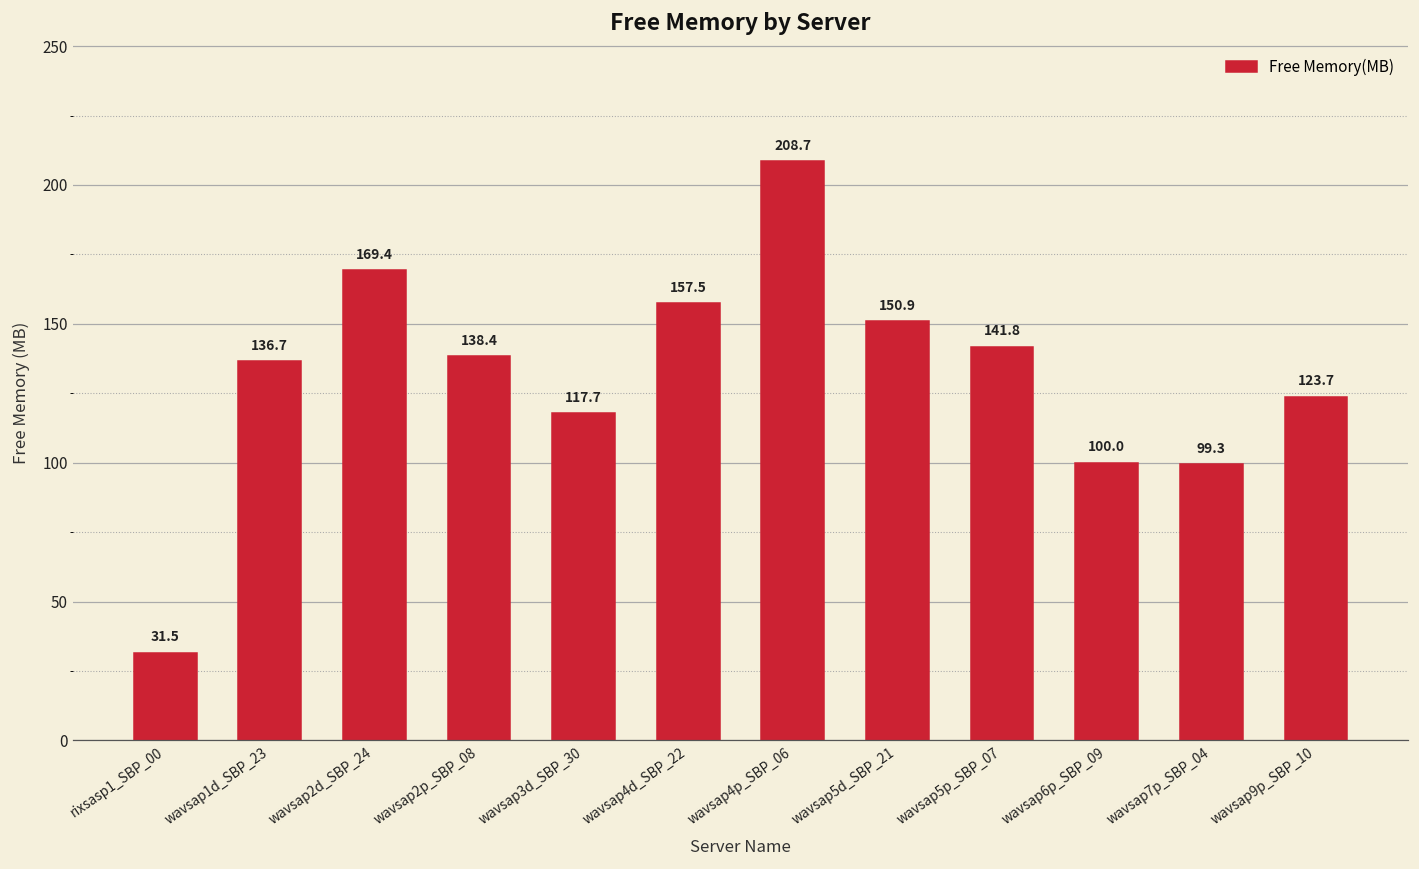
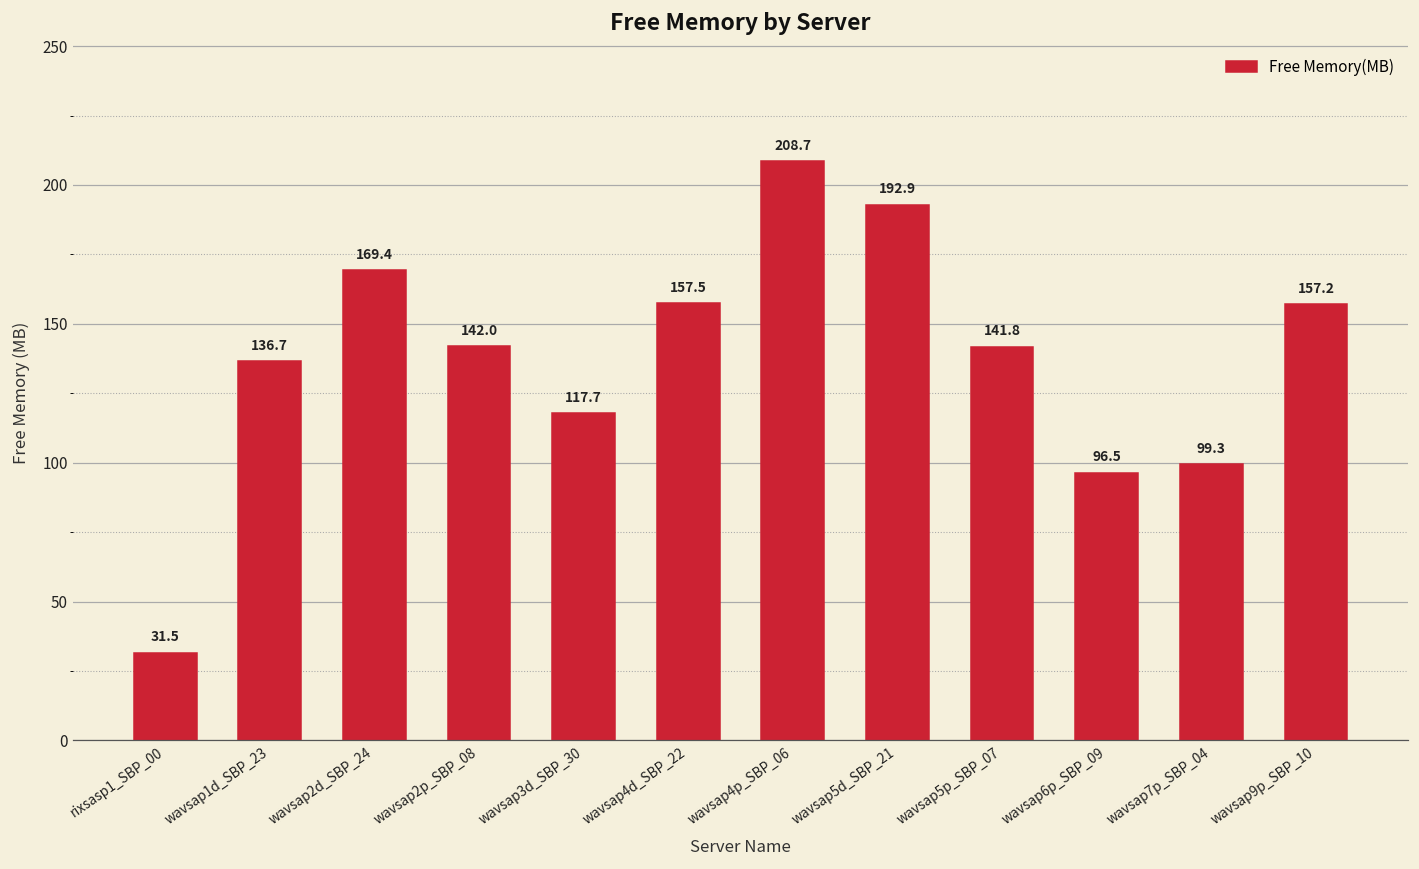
wavsap2p_SBP_08: 138.4 -> 142.0
wavsap5d_SBP_21: 150.9 -> 192.9
wavsap6p_SBP_09: 100.0 -> 96.5
wavsap9p_SBP_10: 123.7 -> 157.2
